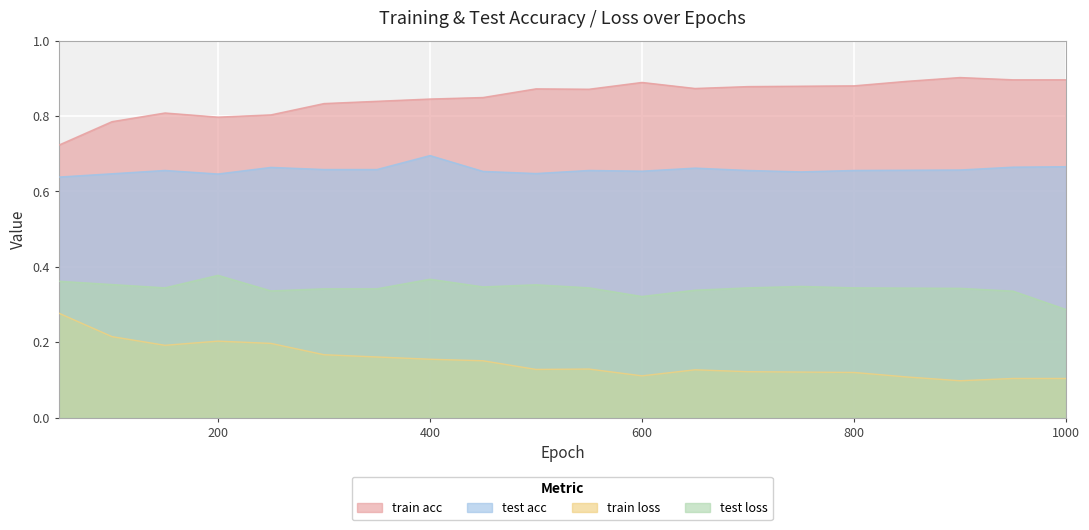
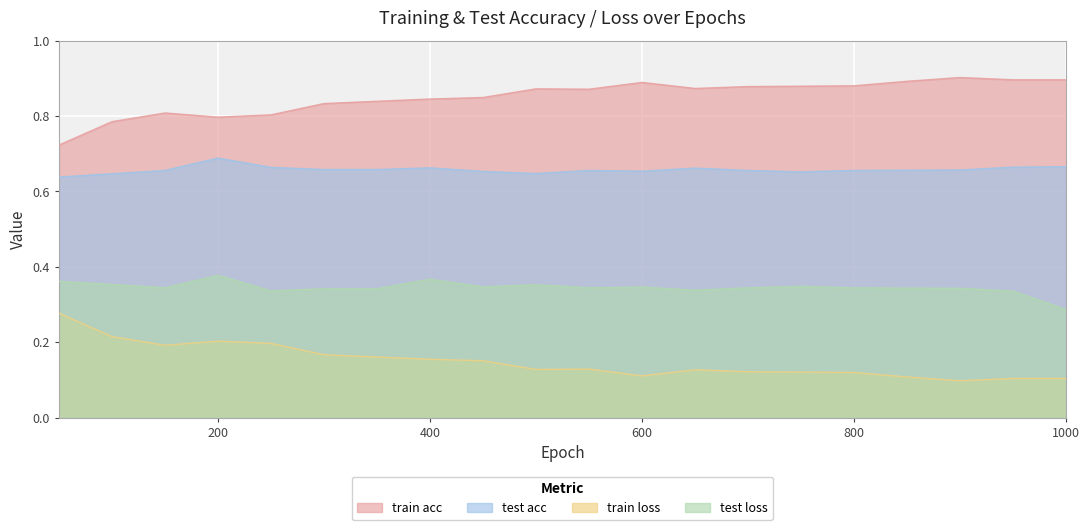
test acc, 200: 0.65 -> 0.69
test acc, 400: 0.70 -> 0.66
test loss, 600: 0.32 -> 0.35
